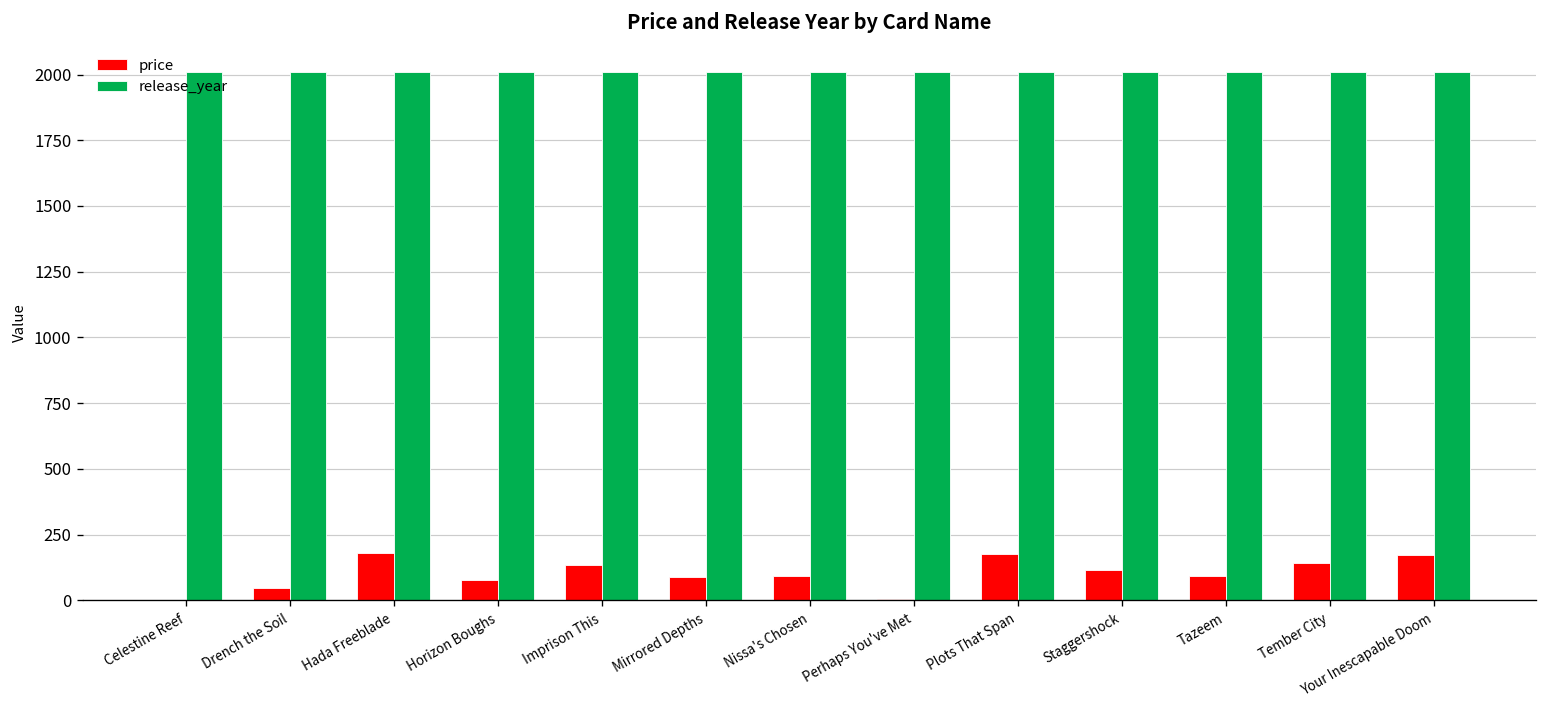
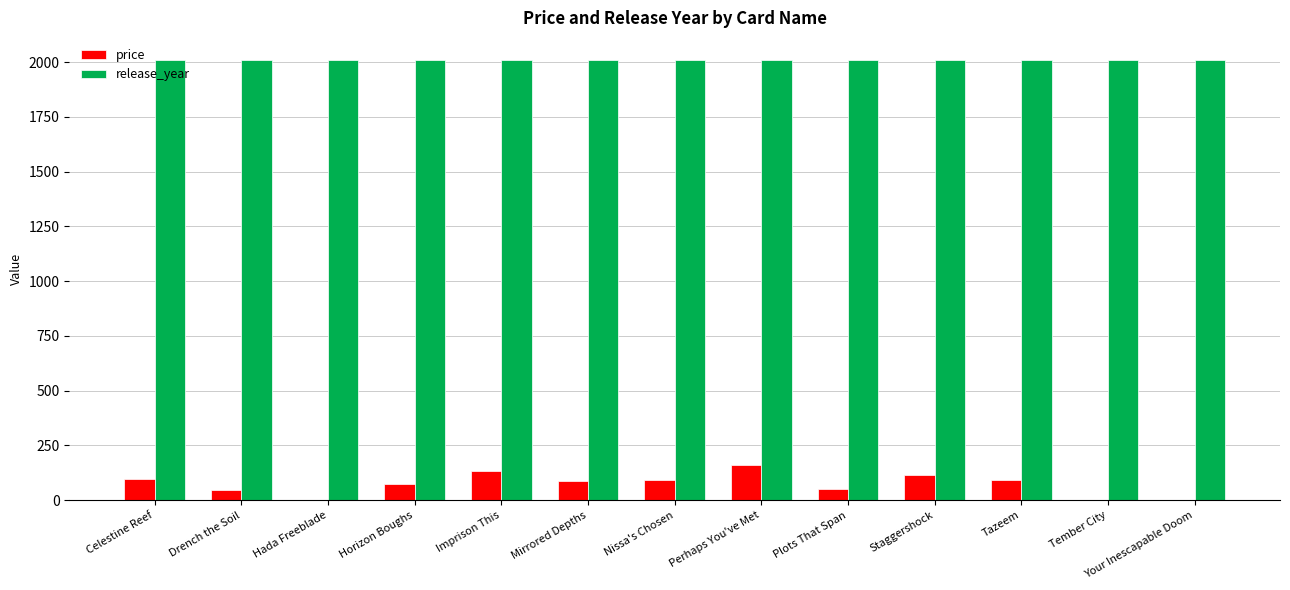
price, Celestine Reef: 0 -> 100
price, Hada Freeblade: 180 -> 0
price, Perhaps You've Met: 0 -> 160
price, Plots That Span: 180 -> 50
price, Tember City: 140 -> 0
price, Your Inescapable Doom: 170 -> 0
